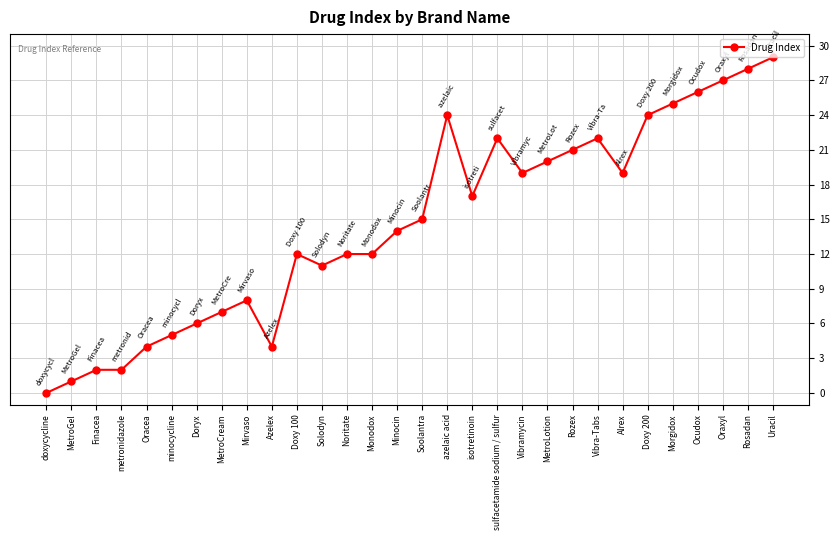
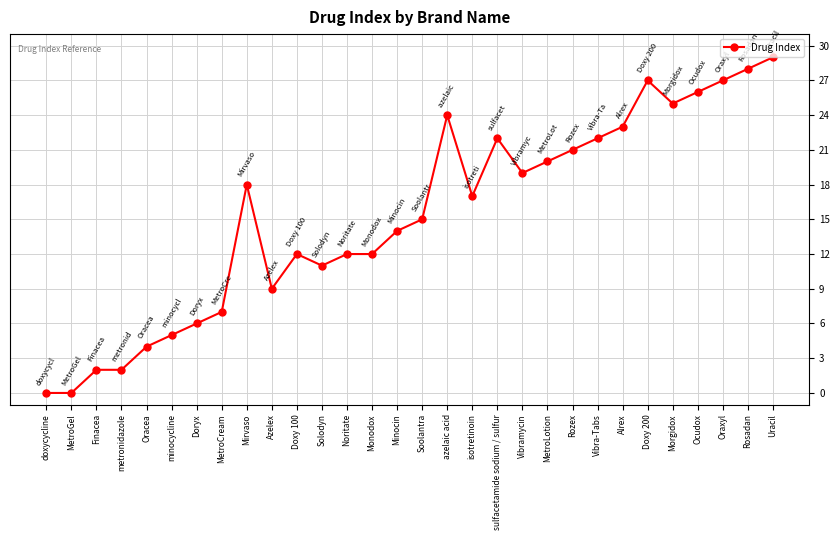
MetroGel: 1 -> 0
Mirvaso: 8 -> 18
Azelex: 4 -> 9
Alrex: 19 -> 23
Doxy 200: 24 -> 27
